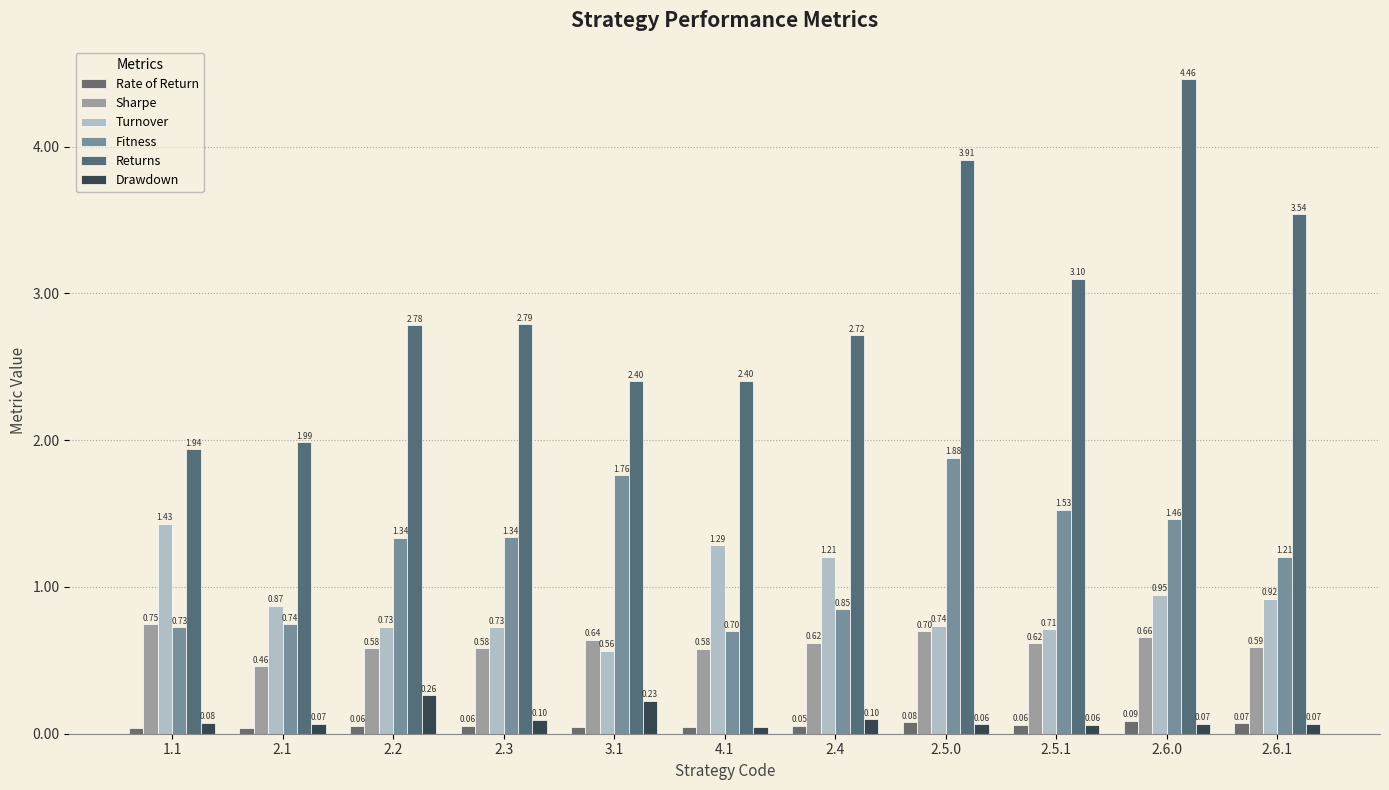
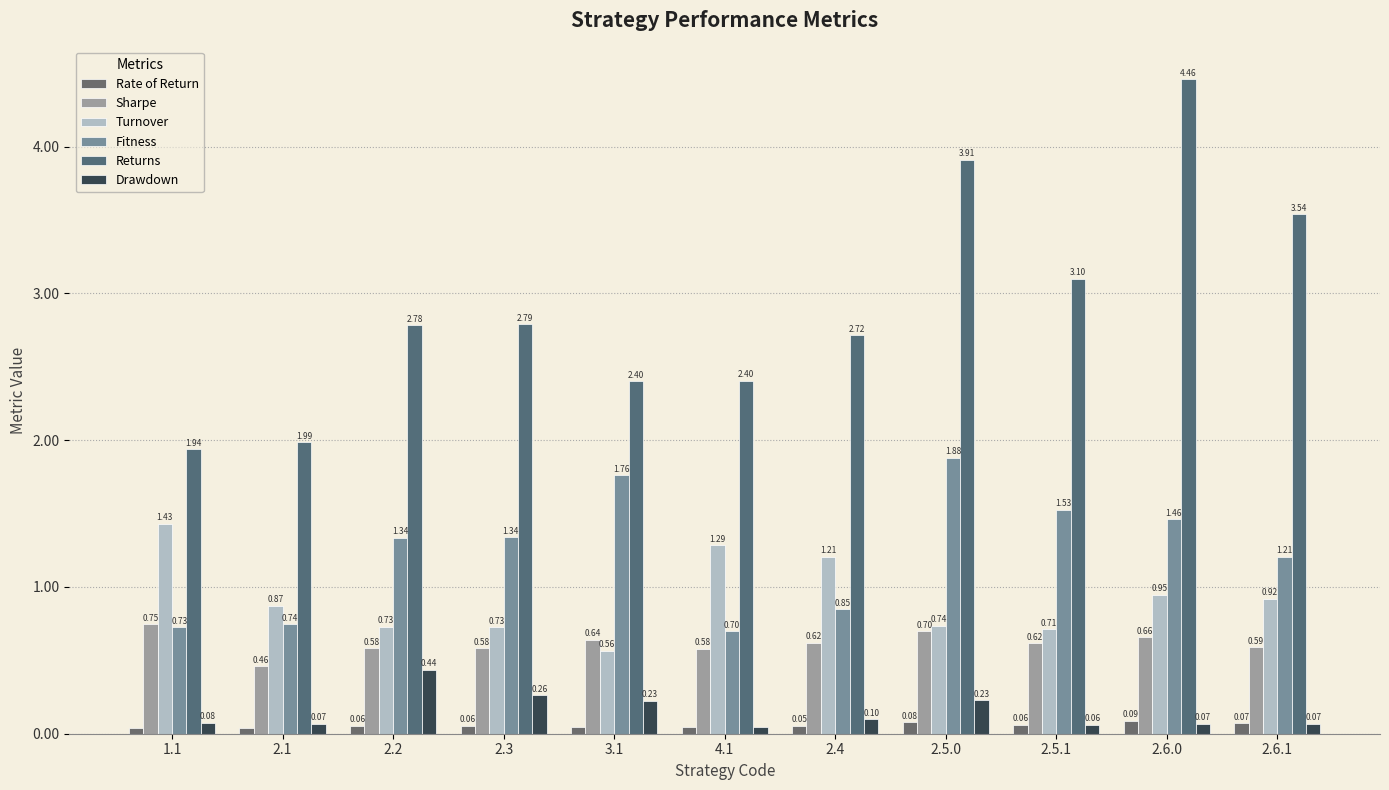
Drawdown, 2.2: 0.26 -> 0.44
Drawdown, 2.3: 0.10 -> 0.26
Drawdown, 2.5.0: 0.06 -> 0.23
